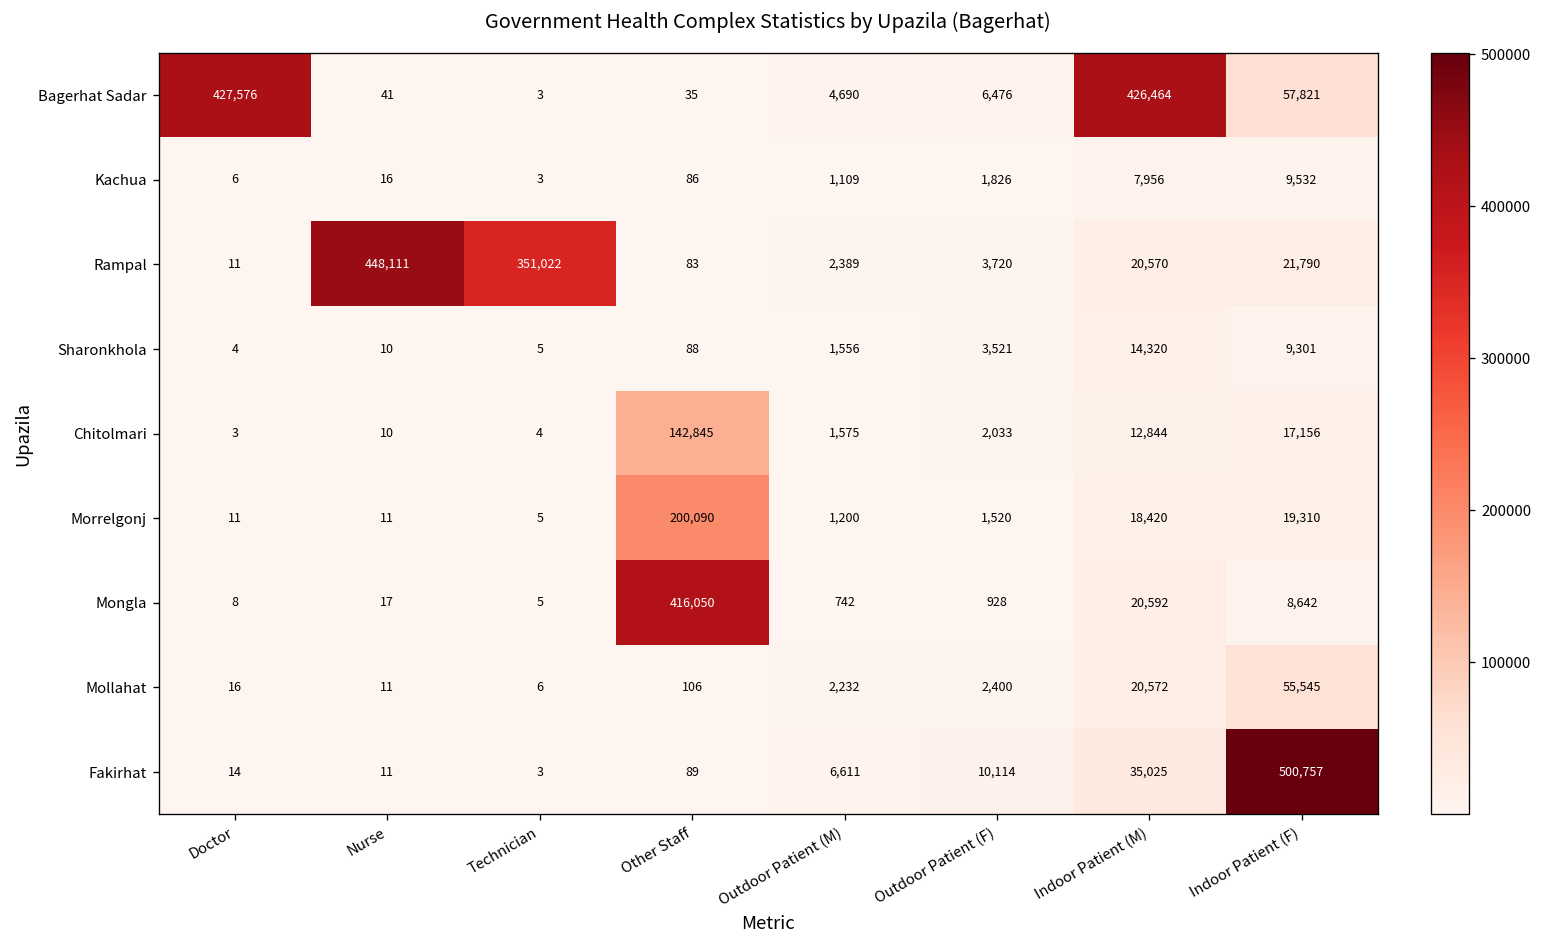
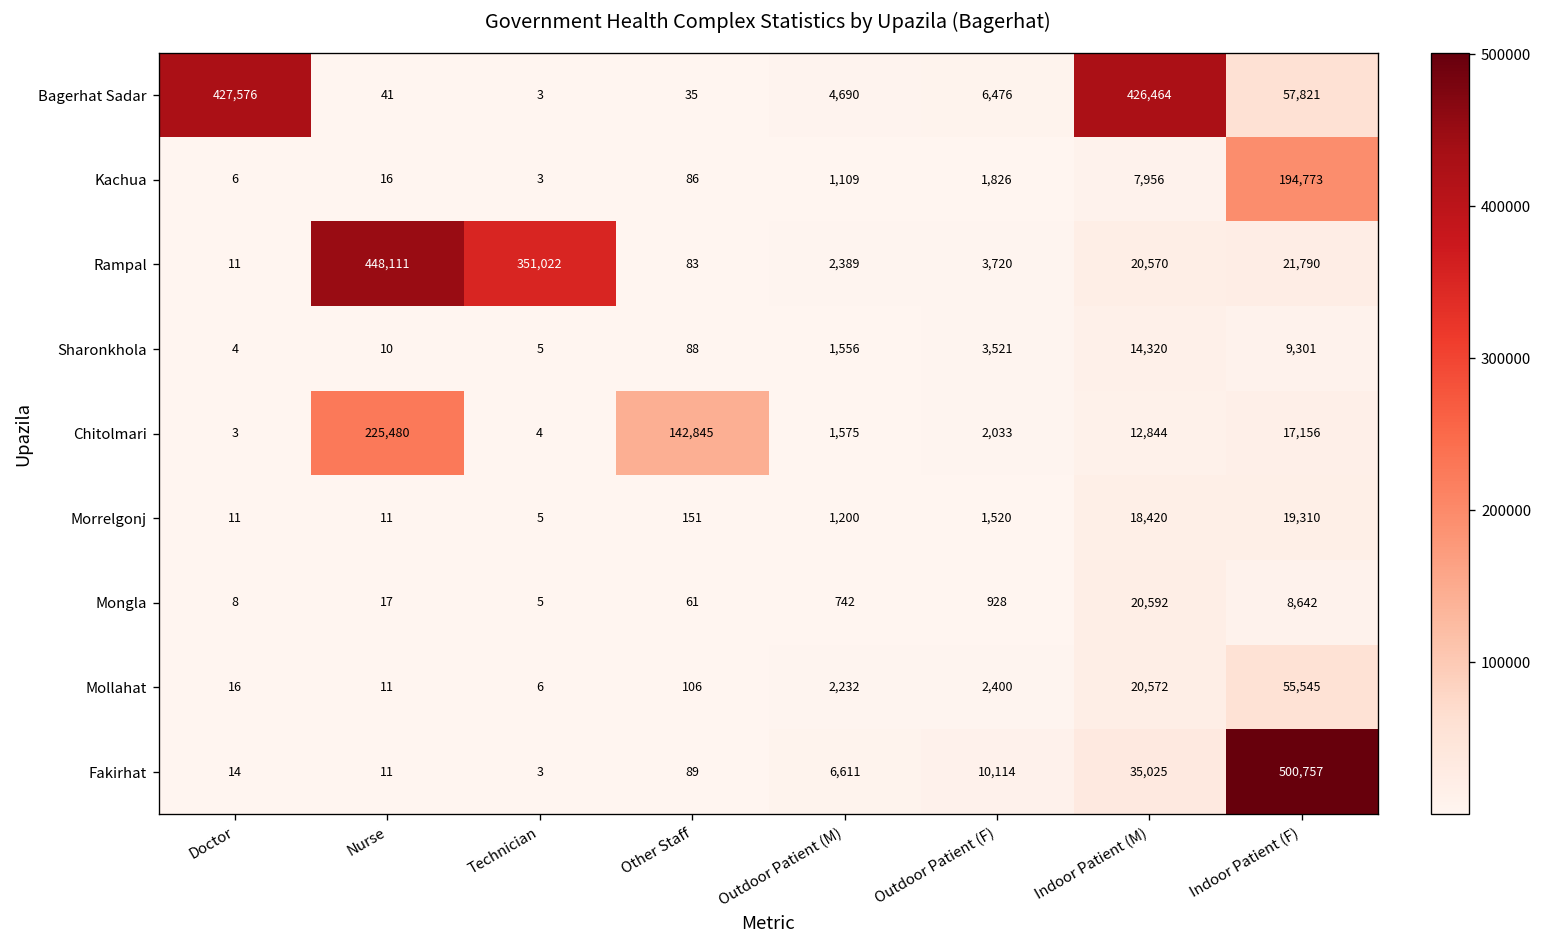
Kachua, Indoor Patient (F): 9,532 -> 194,773
Chitolmari, Nurse: 10 -> 225,480
Morrelgonj, Other Staff: 200,090 -> 151
Mongla, Other Staff: 416,050 -> 61
